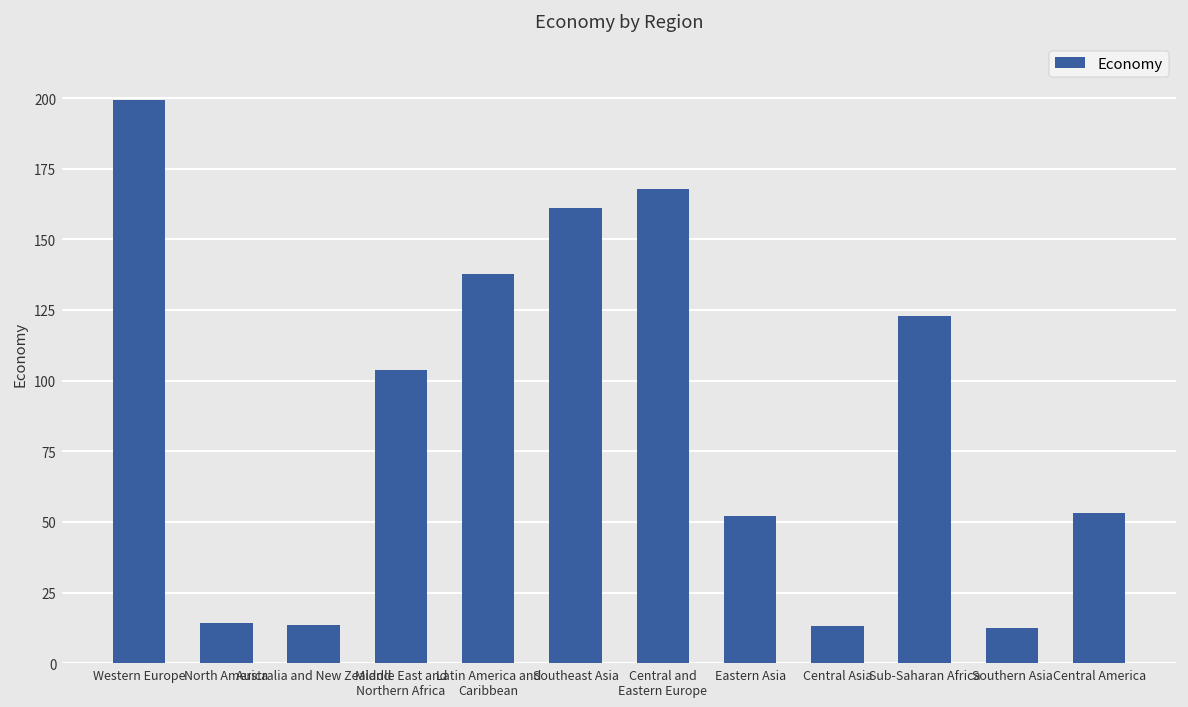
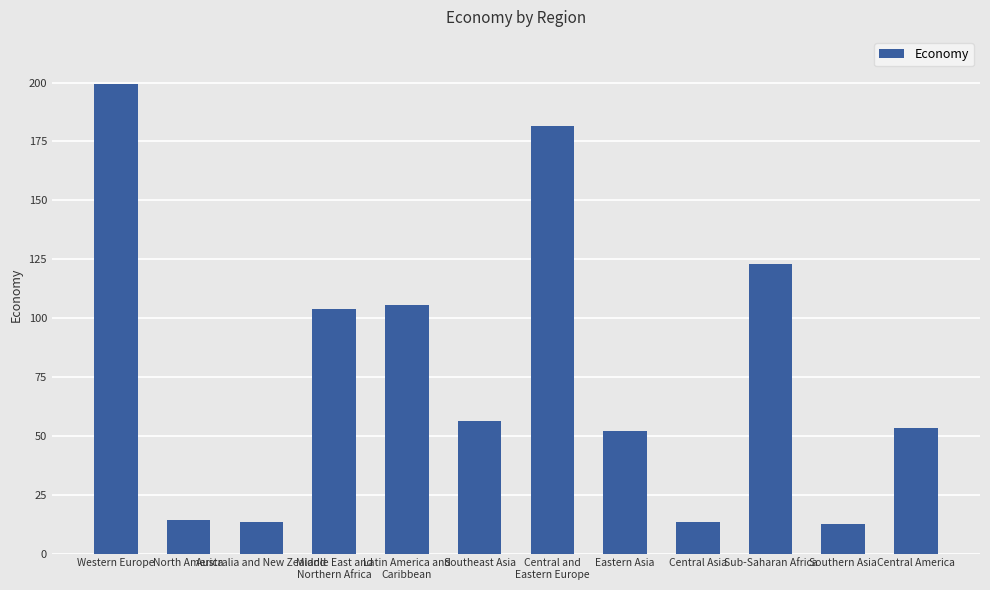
Latin America and Caribbean: 138 -> 105
Southeast Asia: 161 -> 56
Central and Eastern Europe: 168 -> 181
